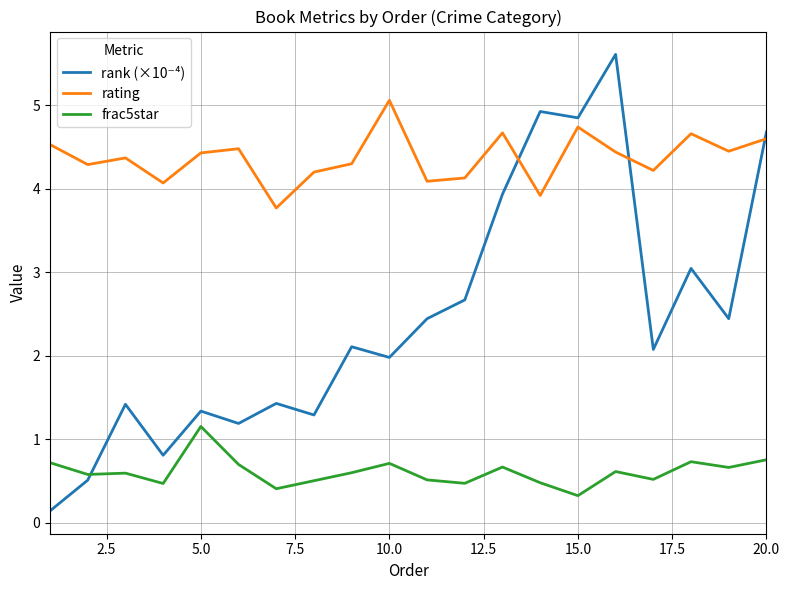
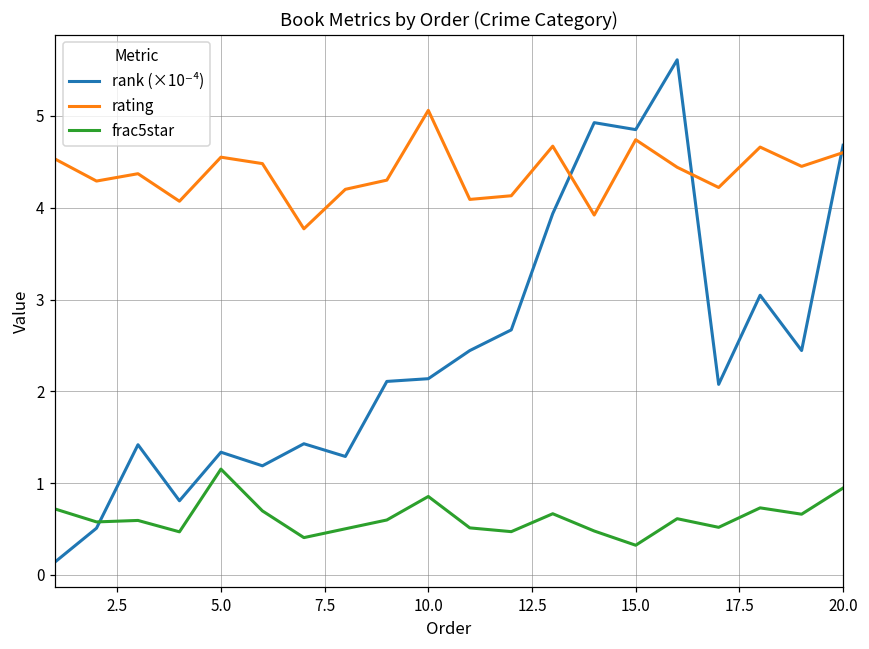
rating, 5.0: 4.4 -> 4.6
rank (×10⁻⁴), 10.0: 2.0 -> 2.1
frac5star, 10.0: 0.7 -> 0.9
frac5star, 20.0: 0.8 -> 0.9
